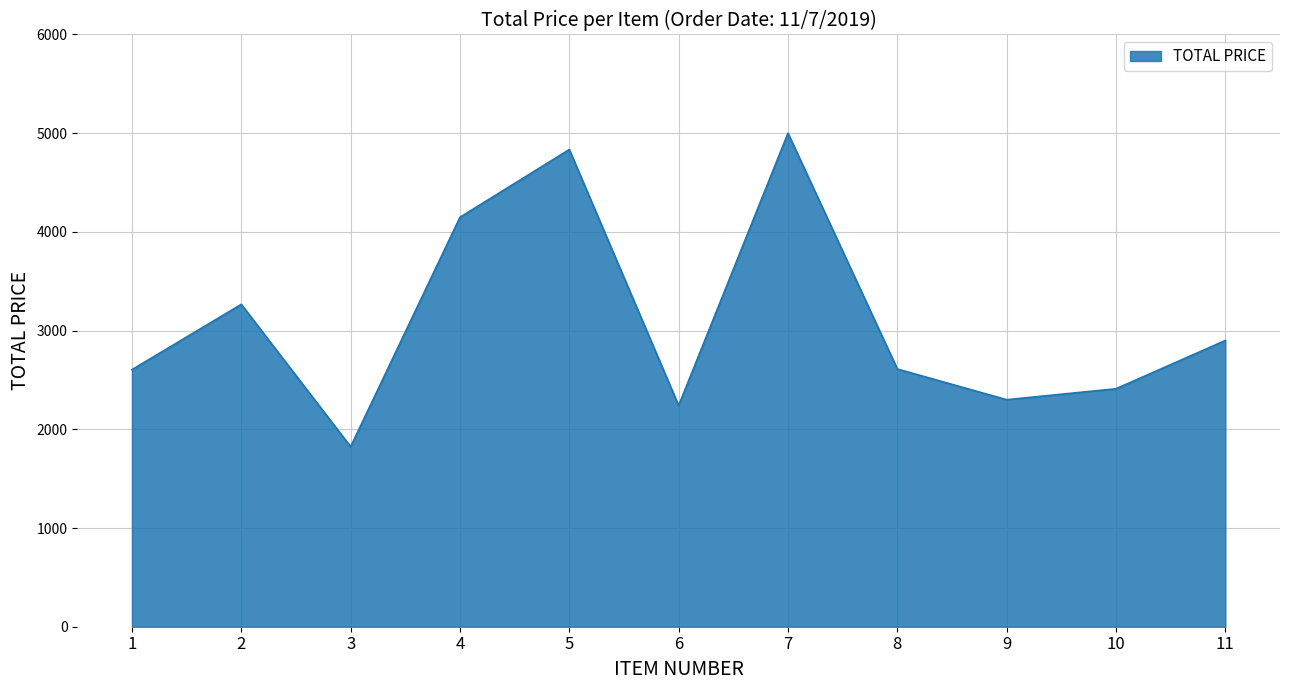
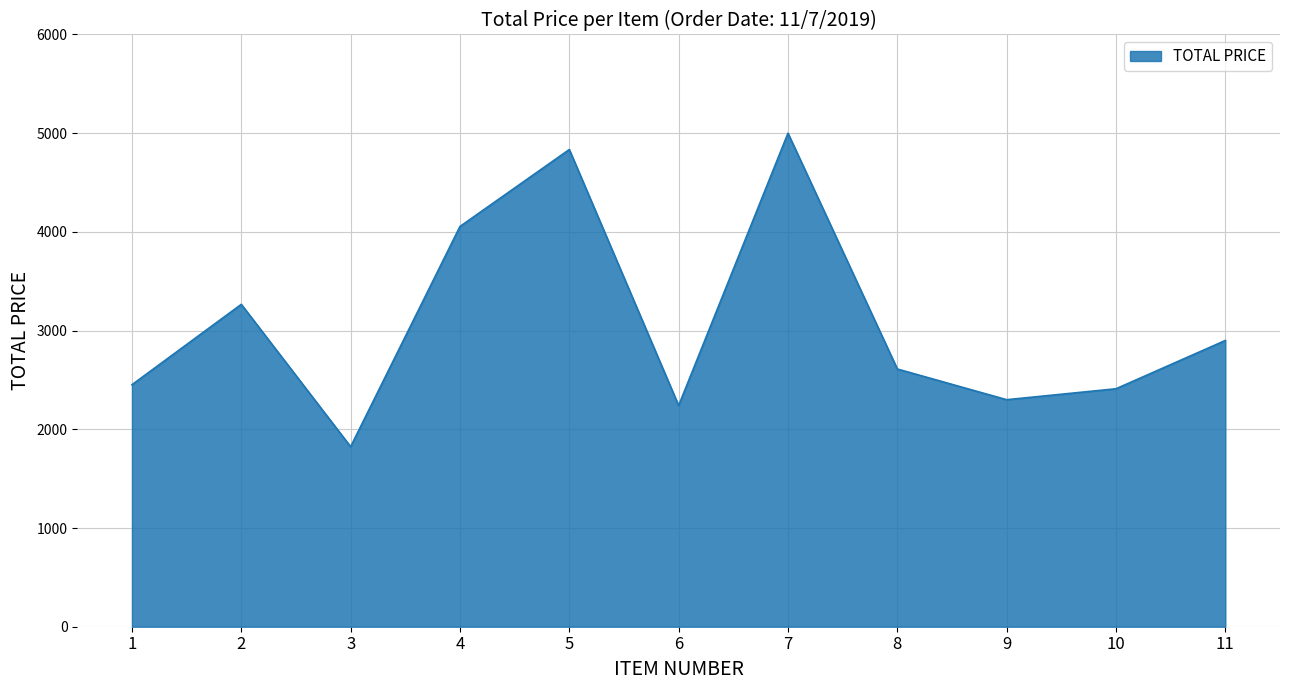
1: 2600 -> 2500
4: 4150 -> 4060
